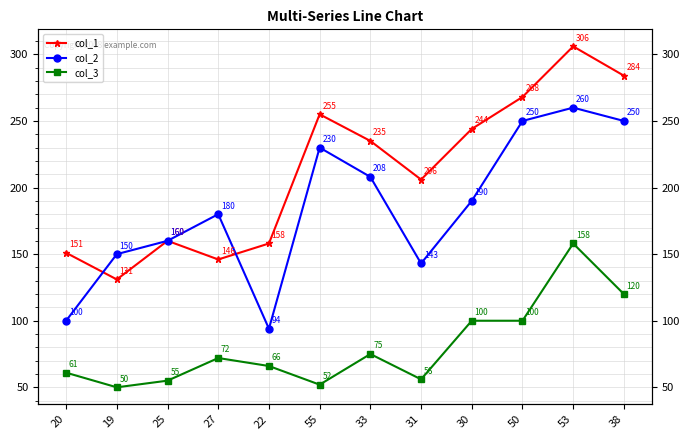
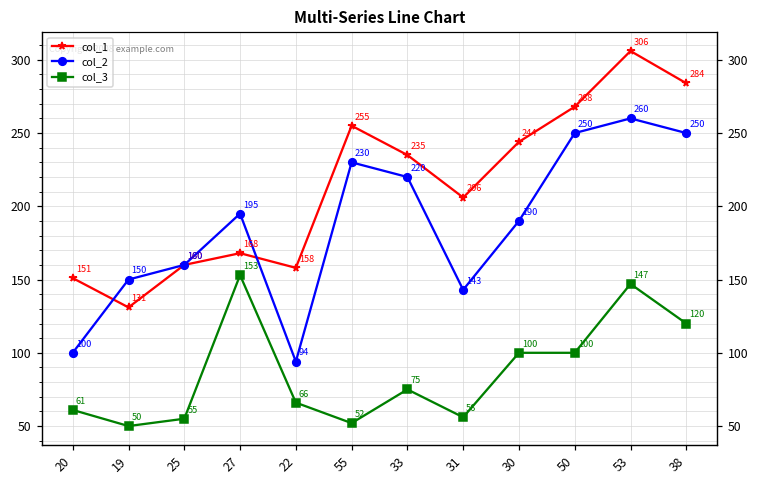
col_1, 27: 146 -> 168
col_2, 27: 180 -> 195
col_3, 27: 72 -> 153
col_2, 33: 208 -> 220
col_3, 53: 158 -> 147
